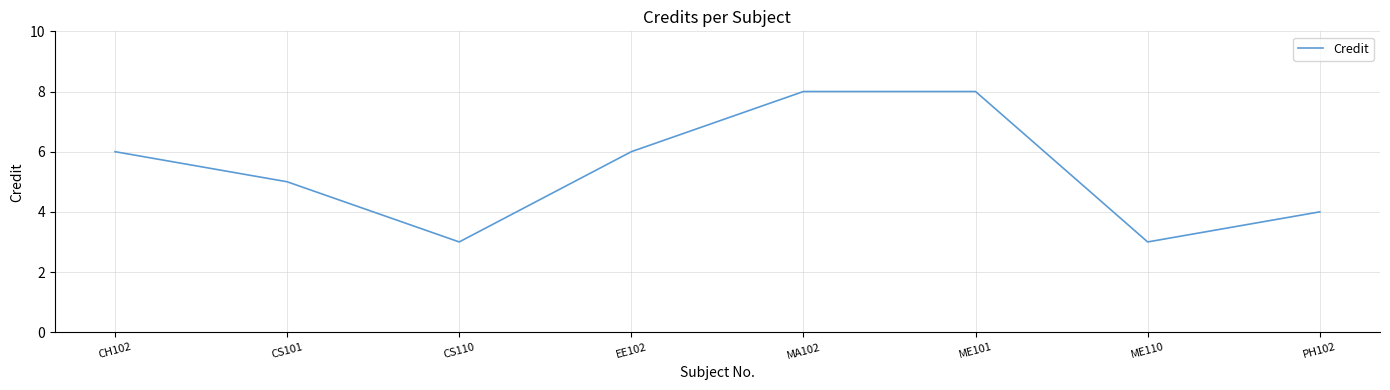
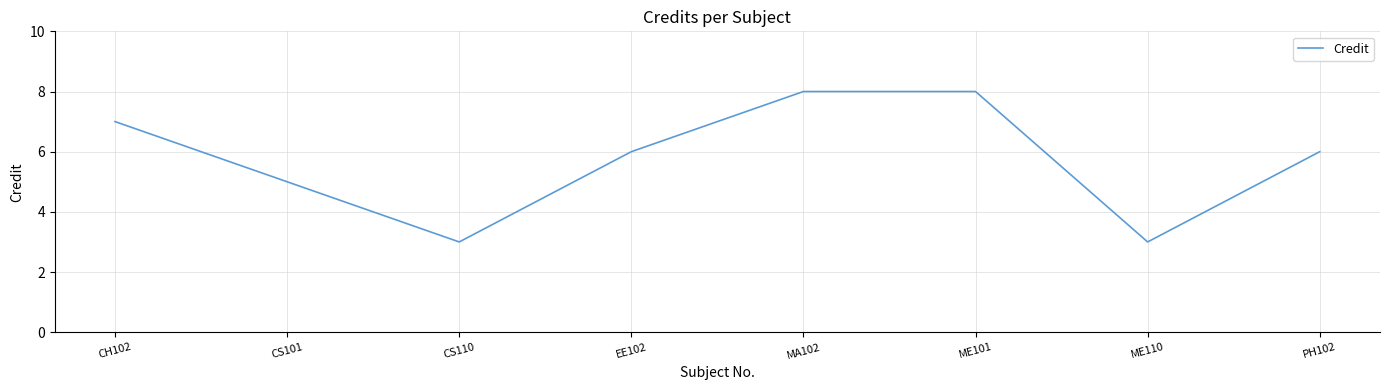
CH102: 6 -> 7
PH102: 4 -> 6
